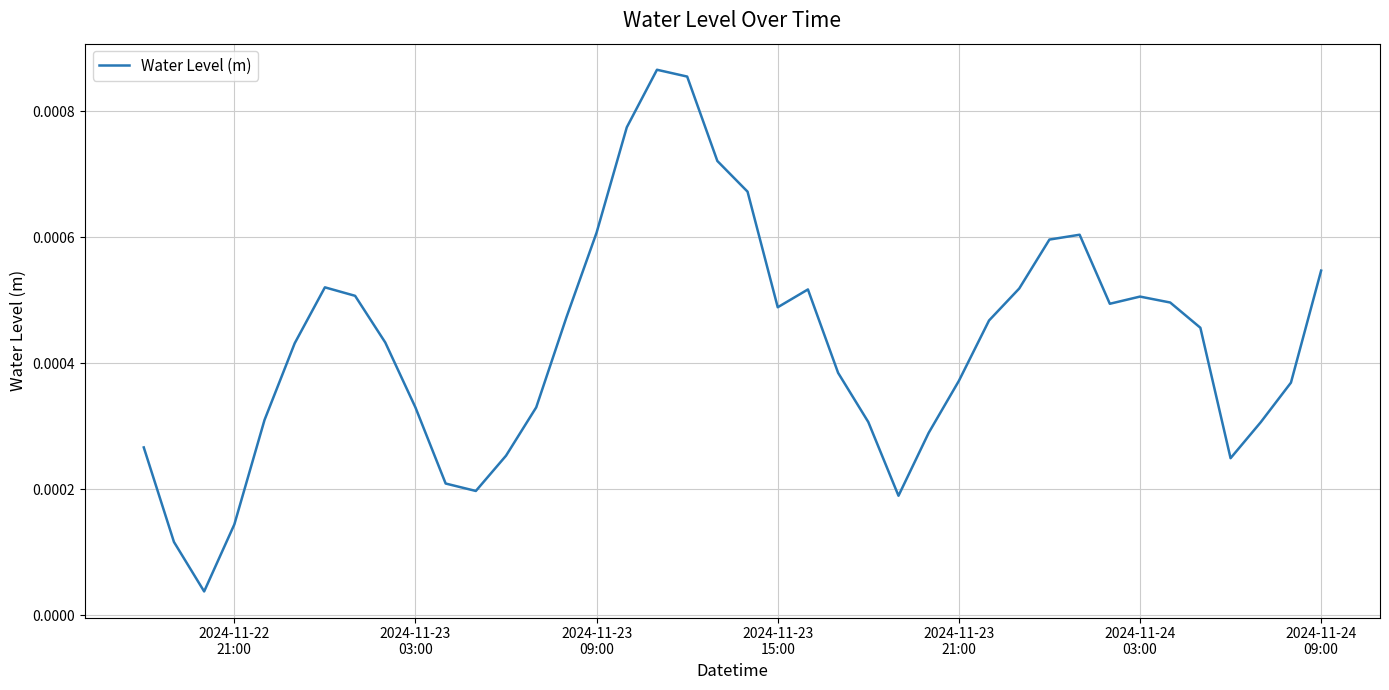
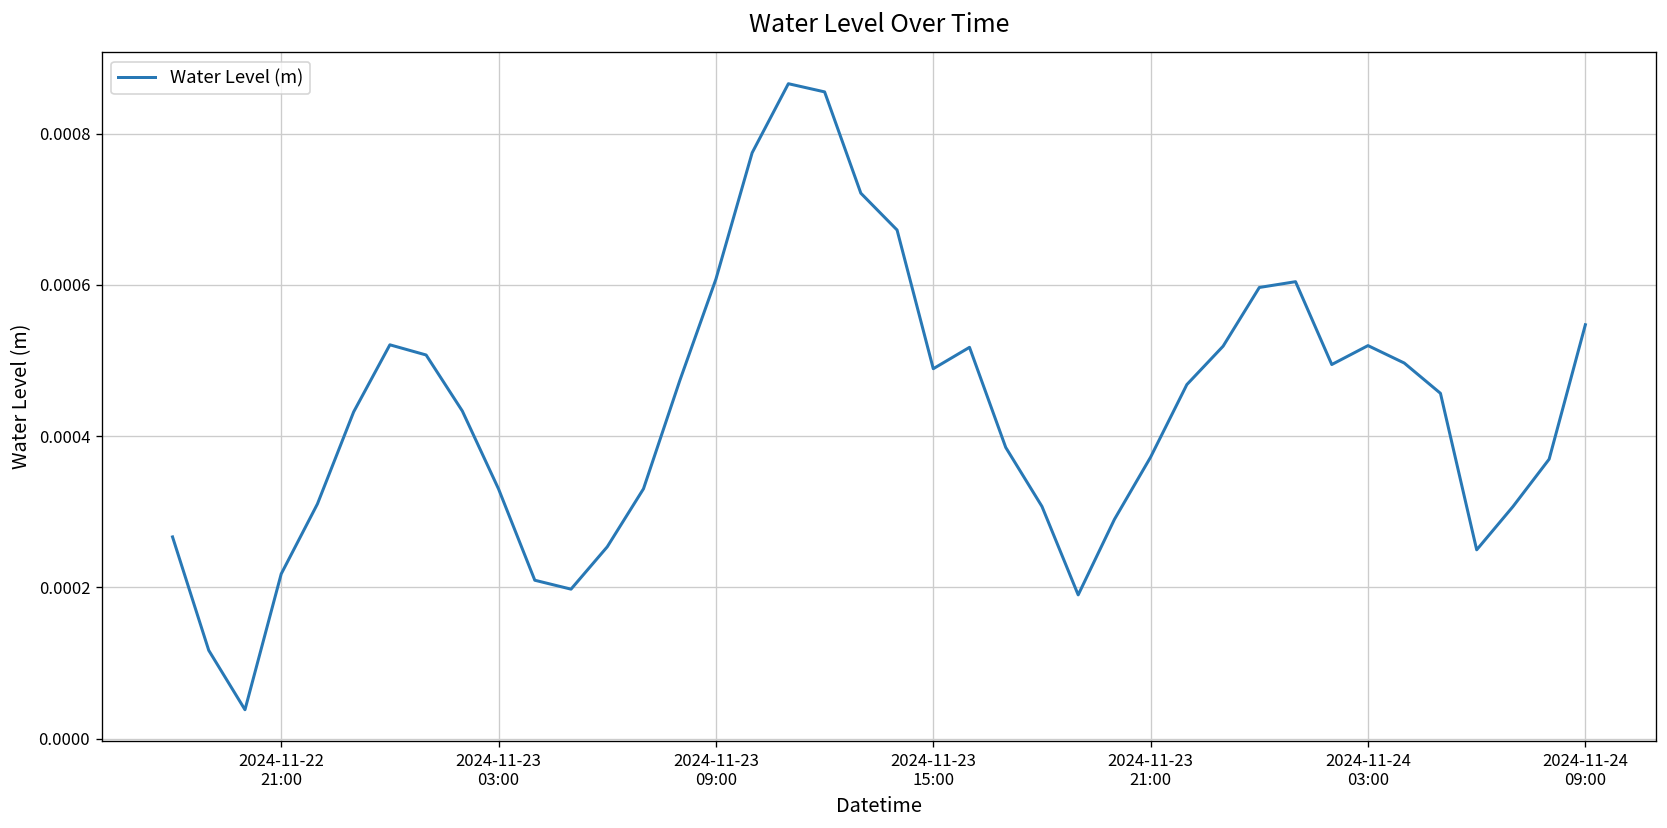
2024-11-22 21:00: 0.00014 -> 0.00022
2024-11-24 03:00: 0.00051 -> 0.00052
